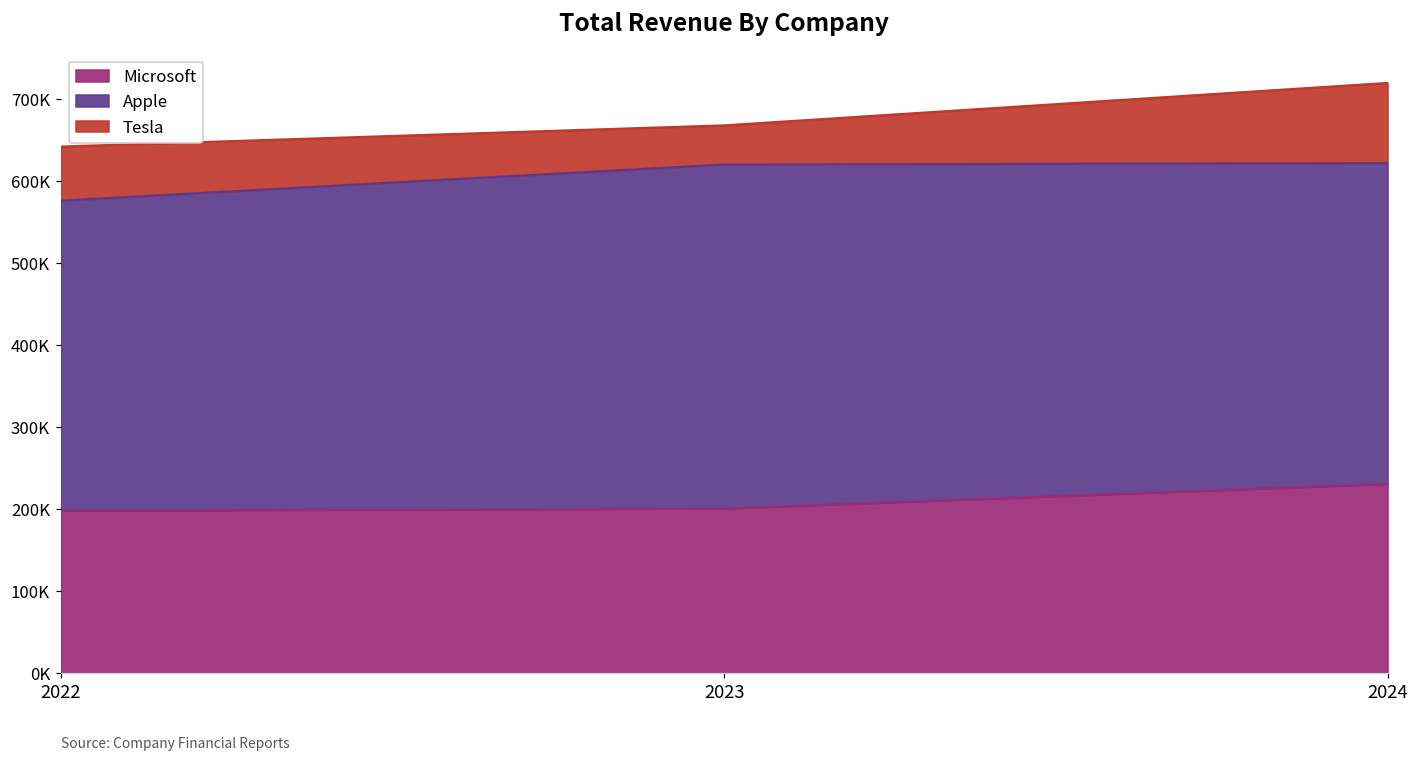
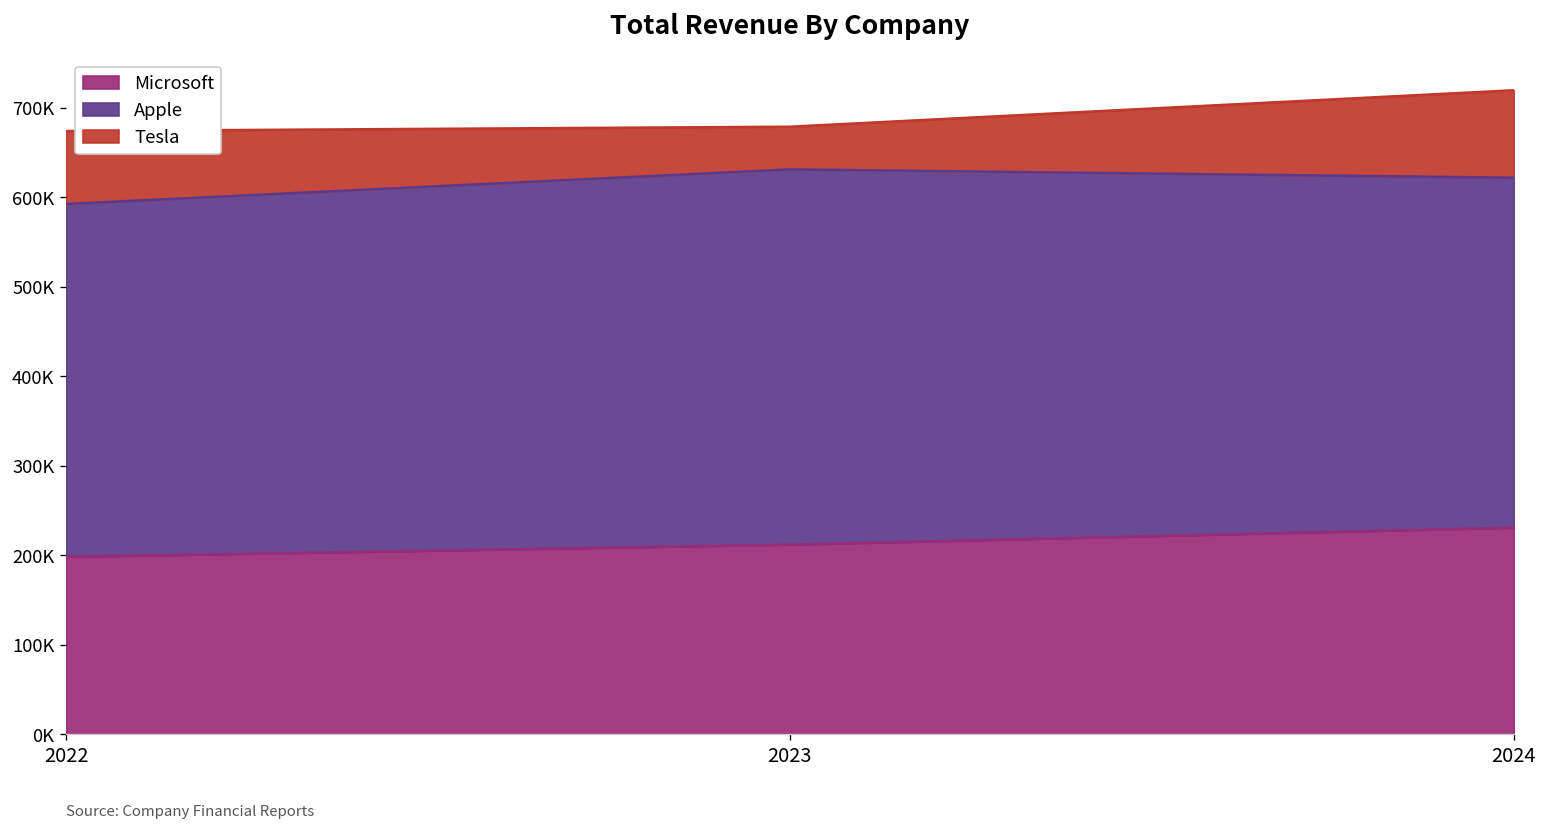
Apple, 2022: 380000 -> 390000
Tesla, 2022: 70000 -> 80000
Microsoft, 2023: 200000 -> 210000
